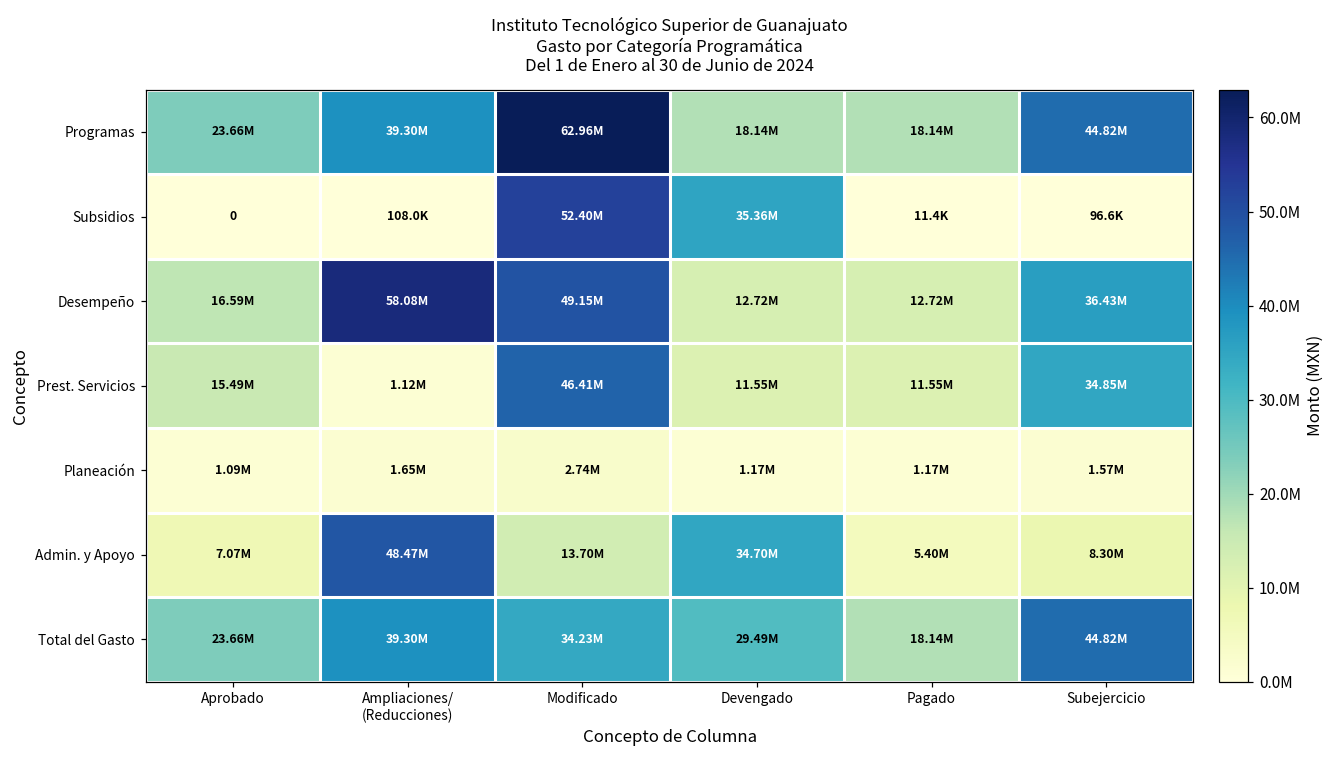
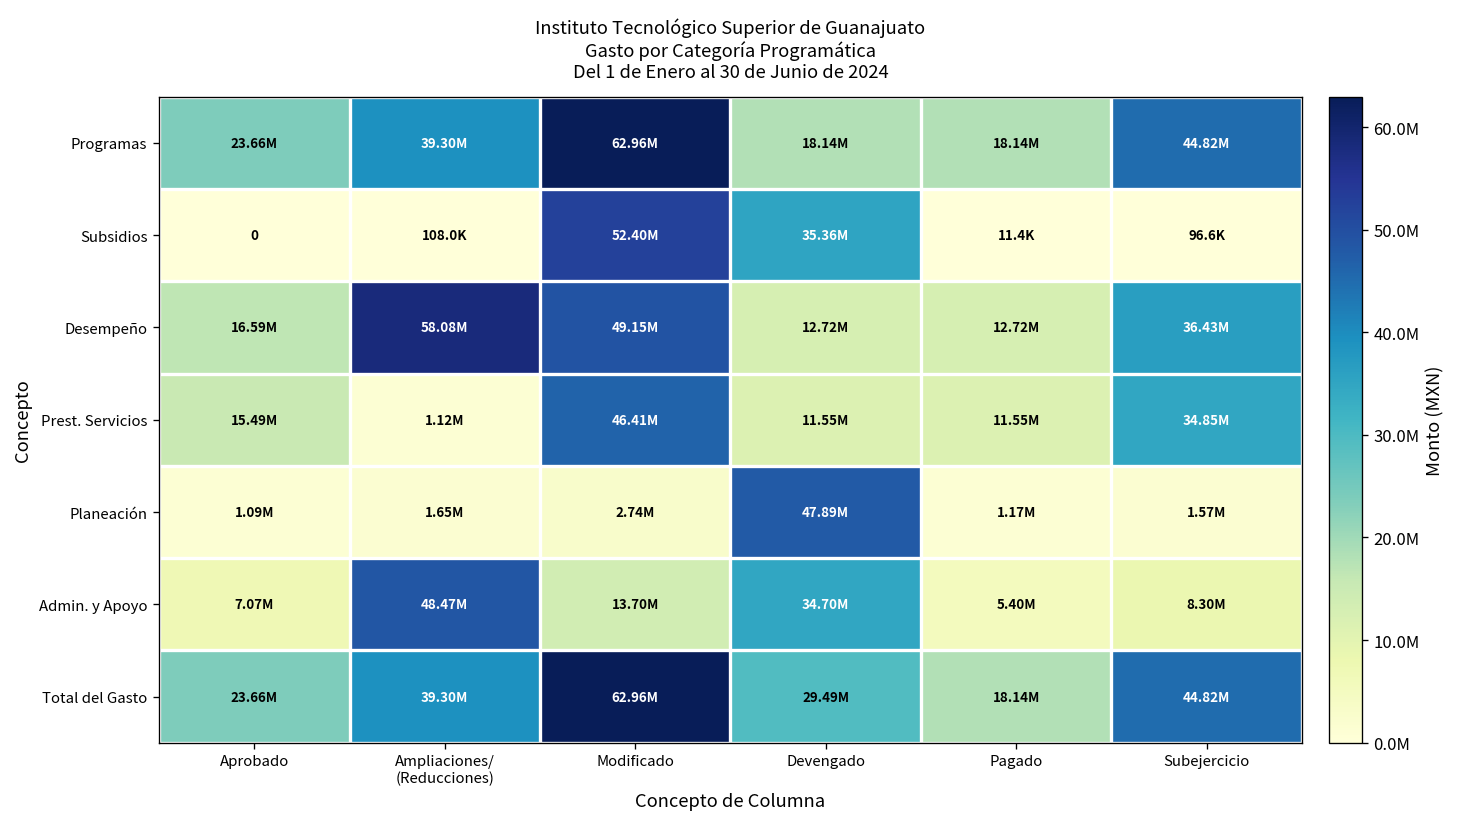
Planeación, Devengado: 1.17M -> 47.89M
Total del Gasto, Modificado: 34.23M -> 62.96M
